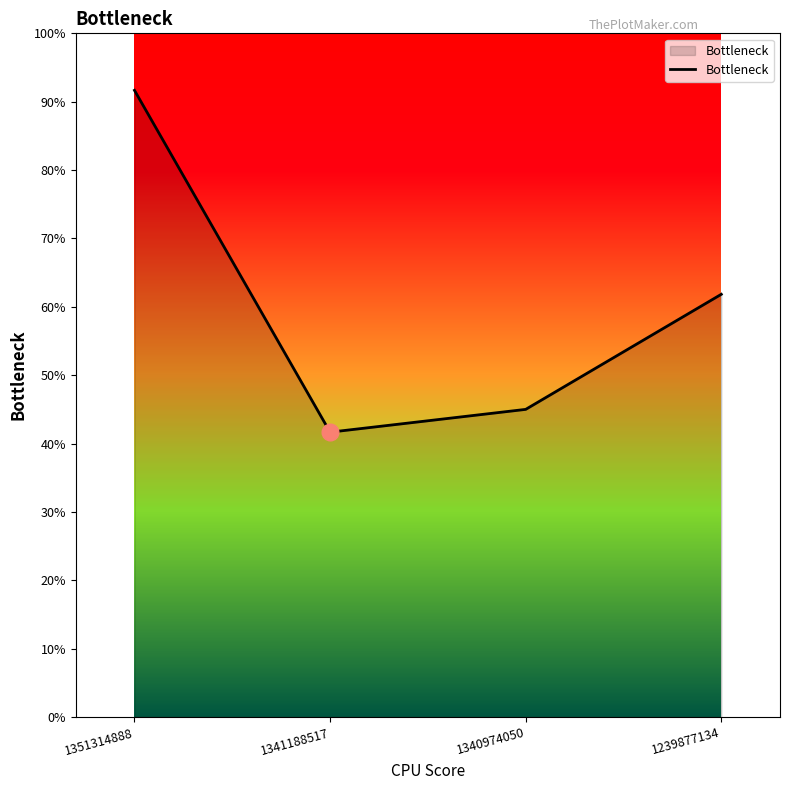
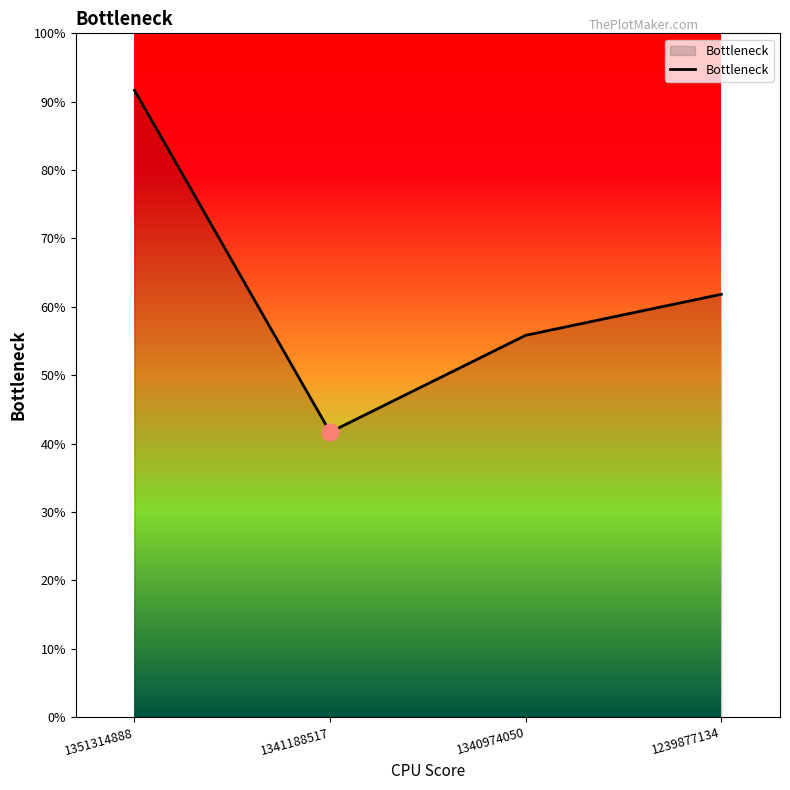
Bottleneck, 1340974050: 45% -> 56%
